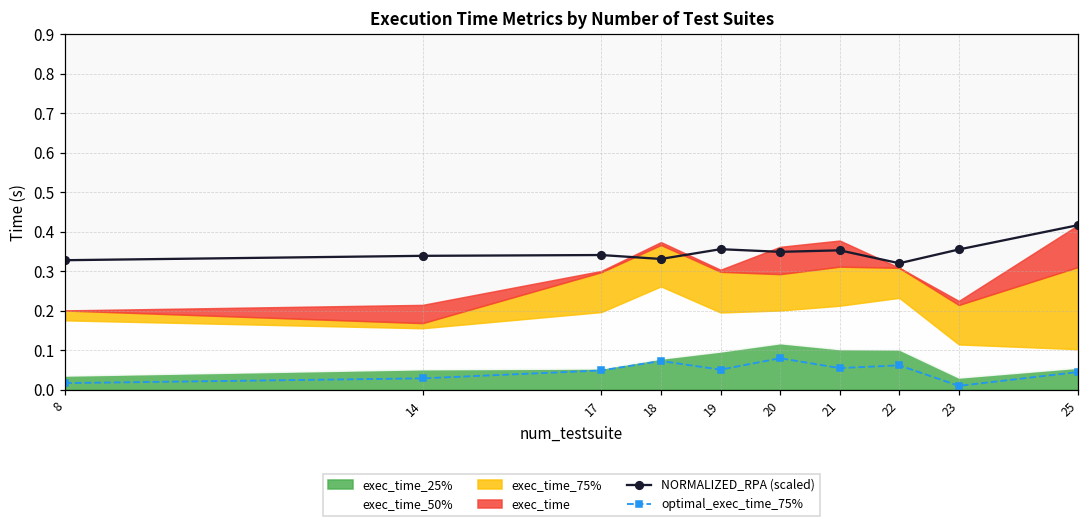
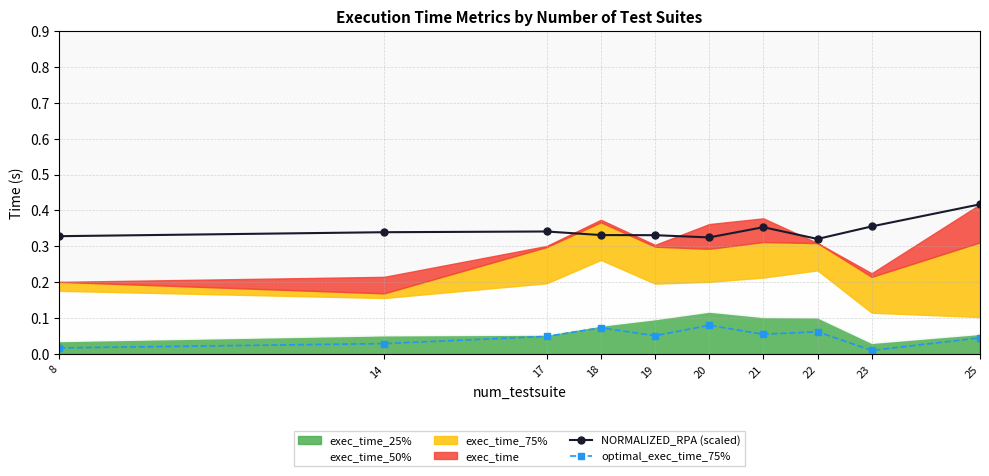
NORMALIZED_RPA (scaled), 19: 0.36 -> 0.33
NORMALIZED_RPA (scaled), 20: 0.35 -> 0.32
